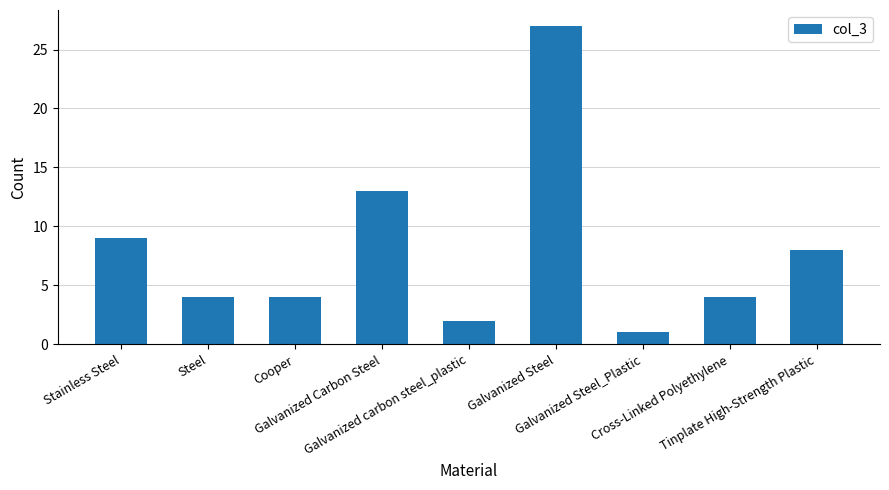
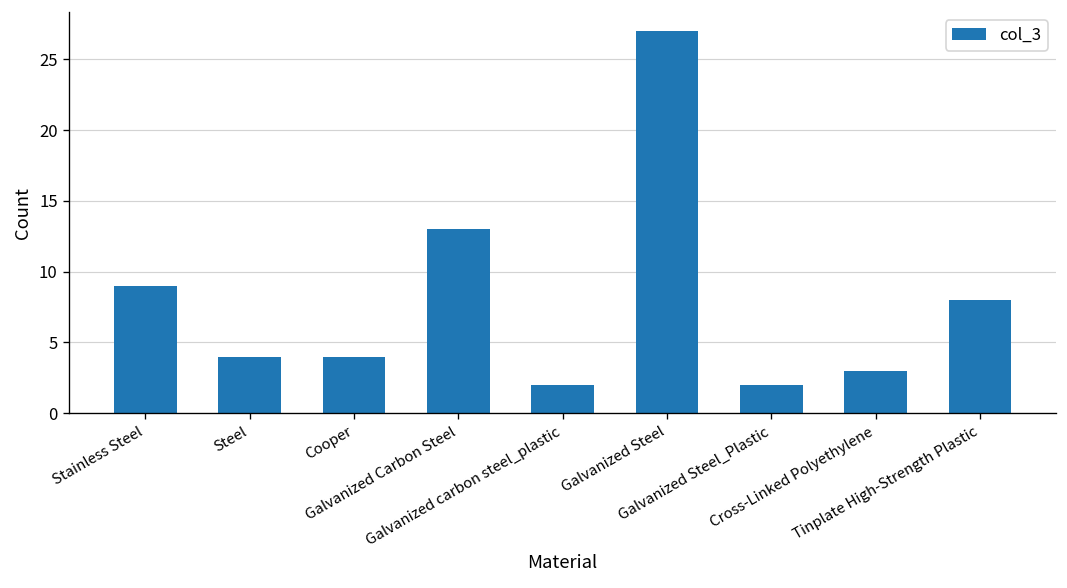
Galvanized Steel_Plastic: 1 -> 2
Cross-Linked Polyethylene: 4 -> 3
